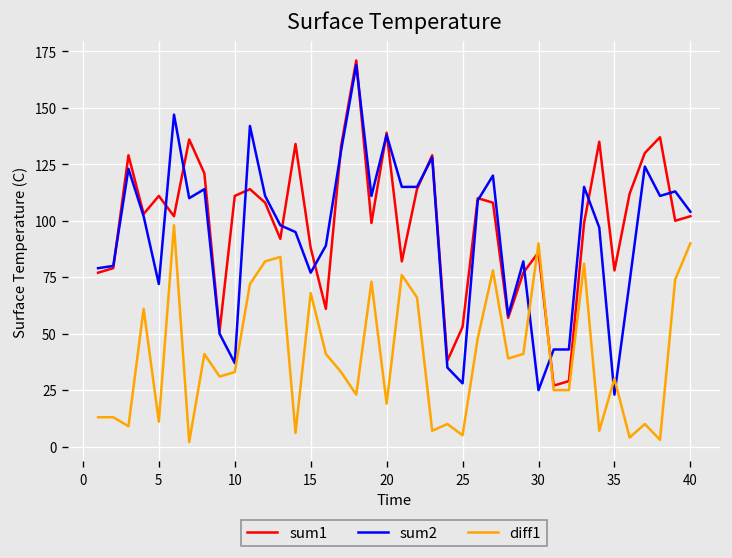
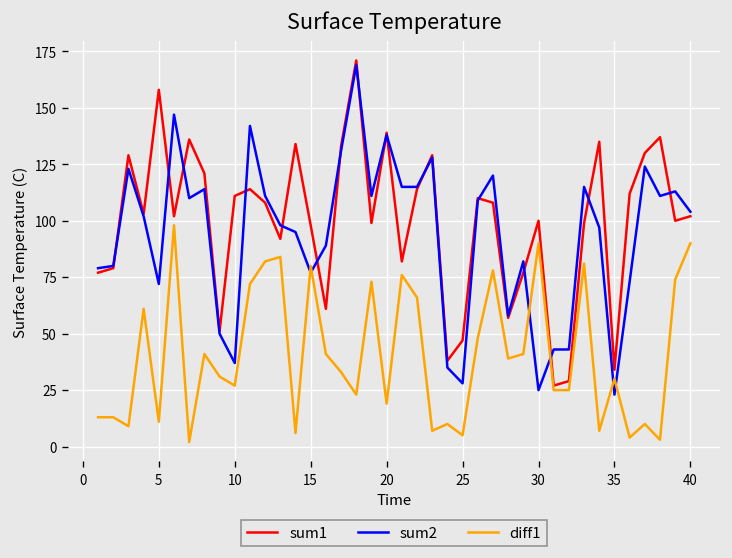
sum1, 5: 111 -> 158
diff1, 10: 33 -> 27
sum1, 15: 88 -> 98
diff1, 15: 68 -> 80
sum1, 25: 53 -> 47
sum1, 30: 86 -> 100
sum1, 35: 78 -> 34
